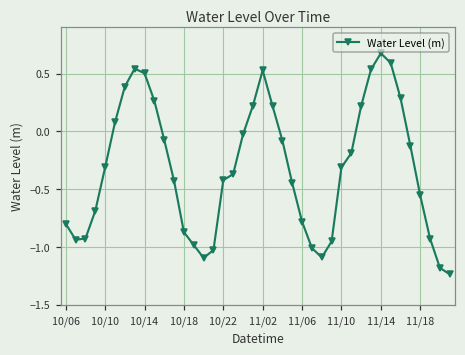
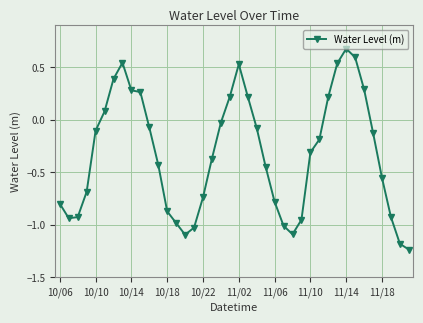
10/10: -0.31 -> -0.10
10/14: 0.50 -> 0.28
10/22: -0.42 -> -0.74
